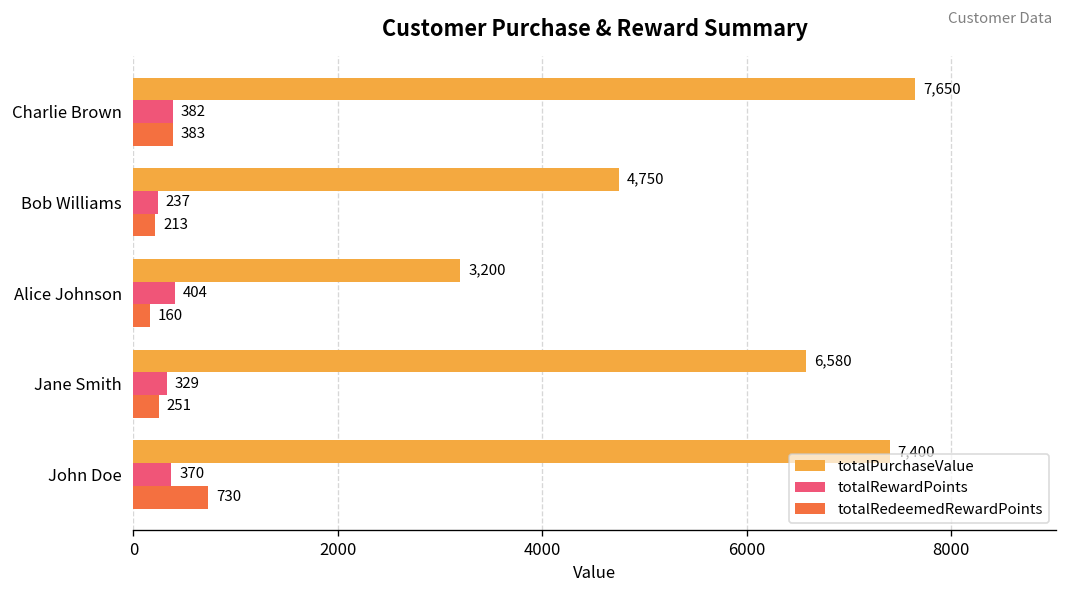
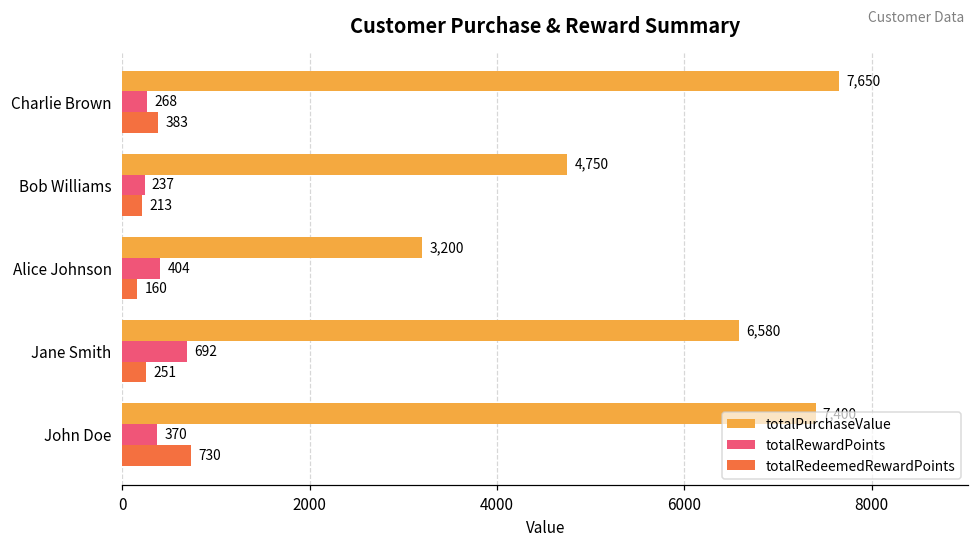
totalRewardPoints, Charlie Brown: 382 -> 268
totalRewardPoints, Jane Smith: 329 -> 692
